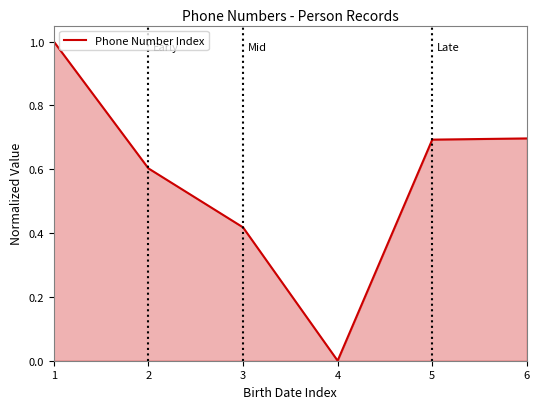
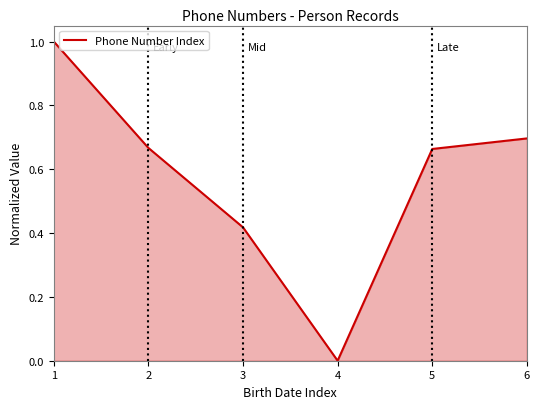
2: 0.60 -> 0.67
5: 0.69 -> 0.66
